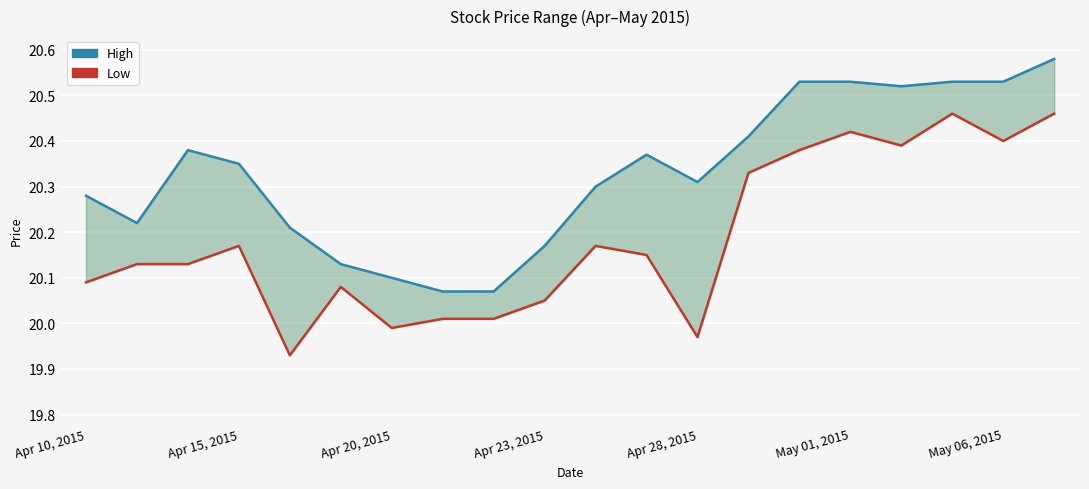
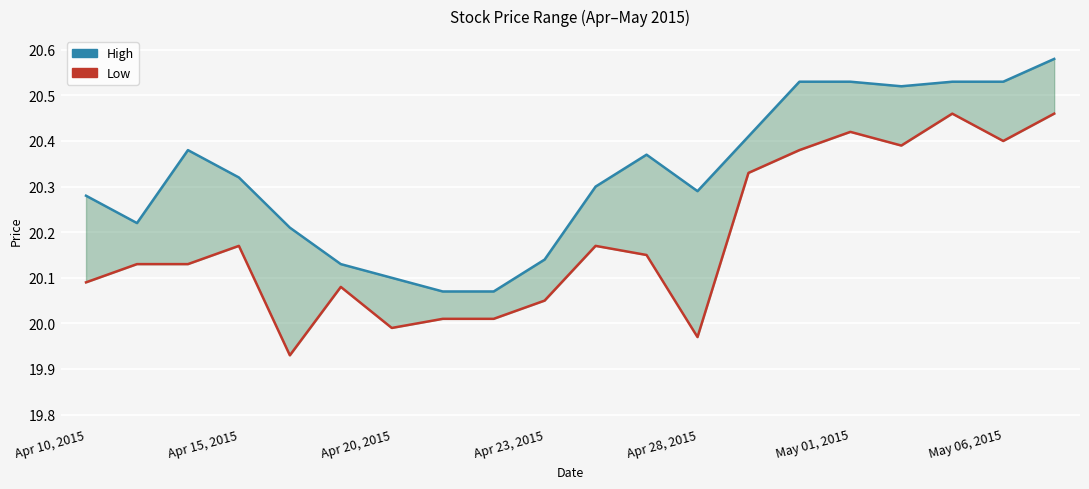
High, Apr 15, 2015: 20.35 -> 20.32
High, Apr 23, 2015: 20.17 -> 20.14
High, Apr 28, 2015: 20.31 -> 20.29
